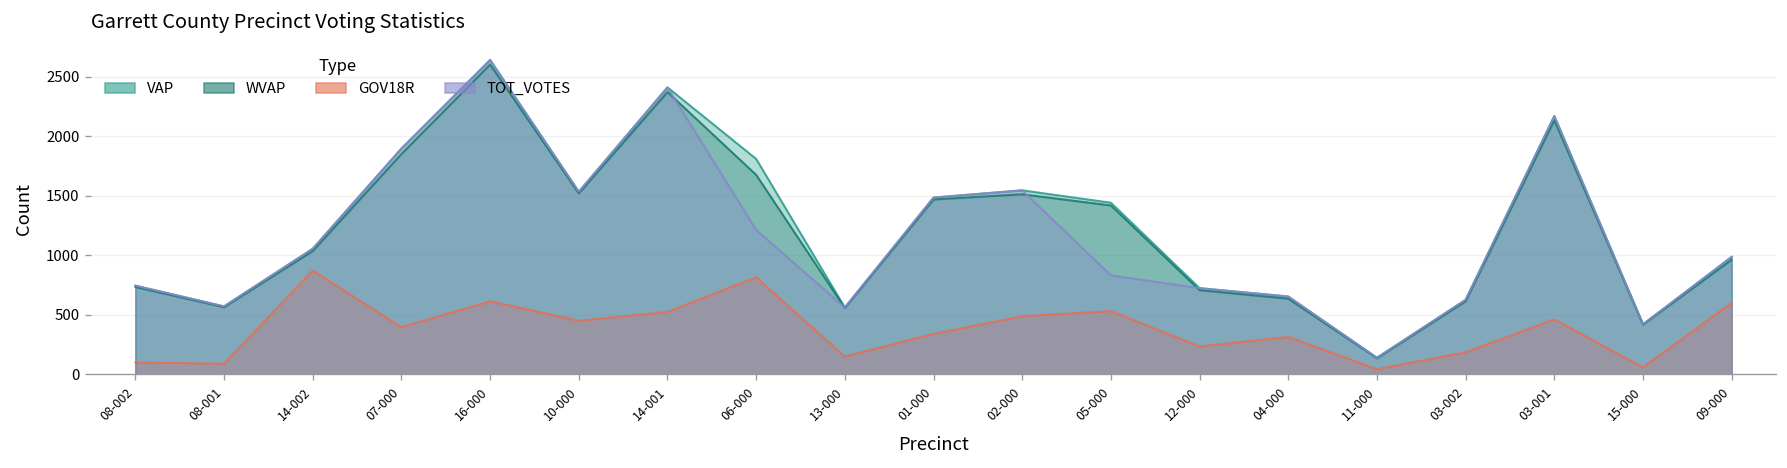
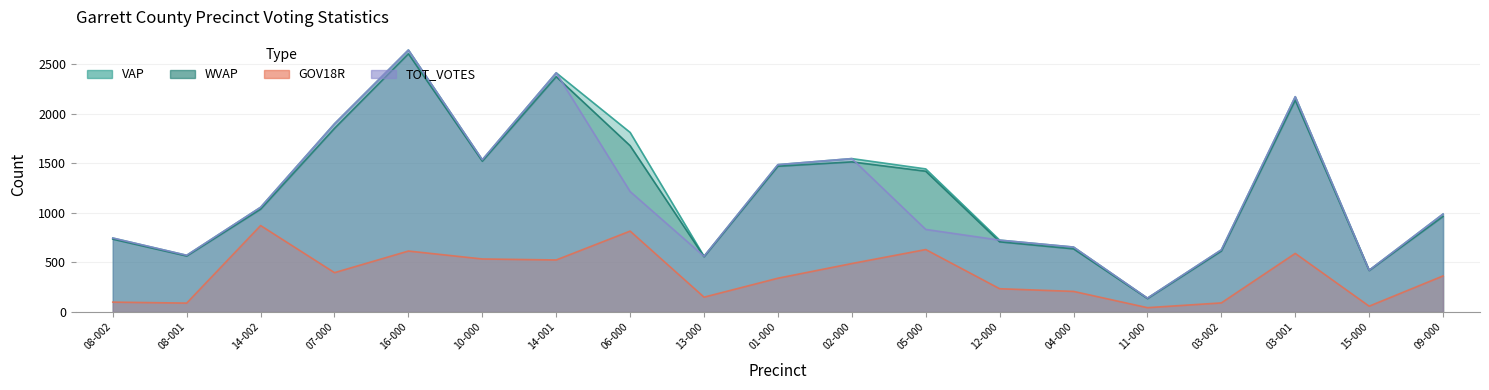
GOV18R, 10-000: 450 -> 540
GOV18R, 05-000: 500 -> 600
GOV18R, 04-000: 300 -> 200
GOV18R, 03-002: 200 -> 100
GOV18R, 03-001: 500 -> 600
GOV18R, 09-000: 600 -> 400
